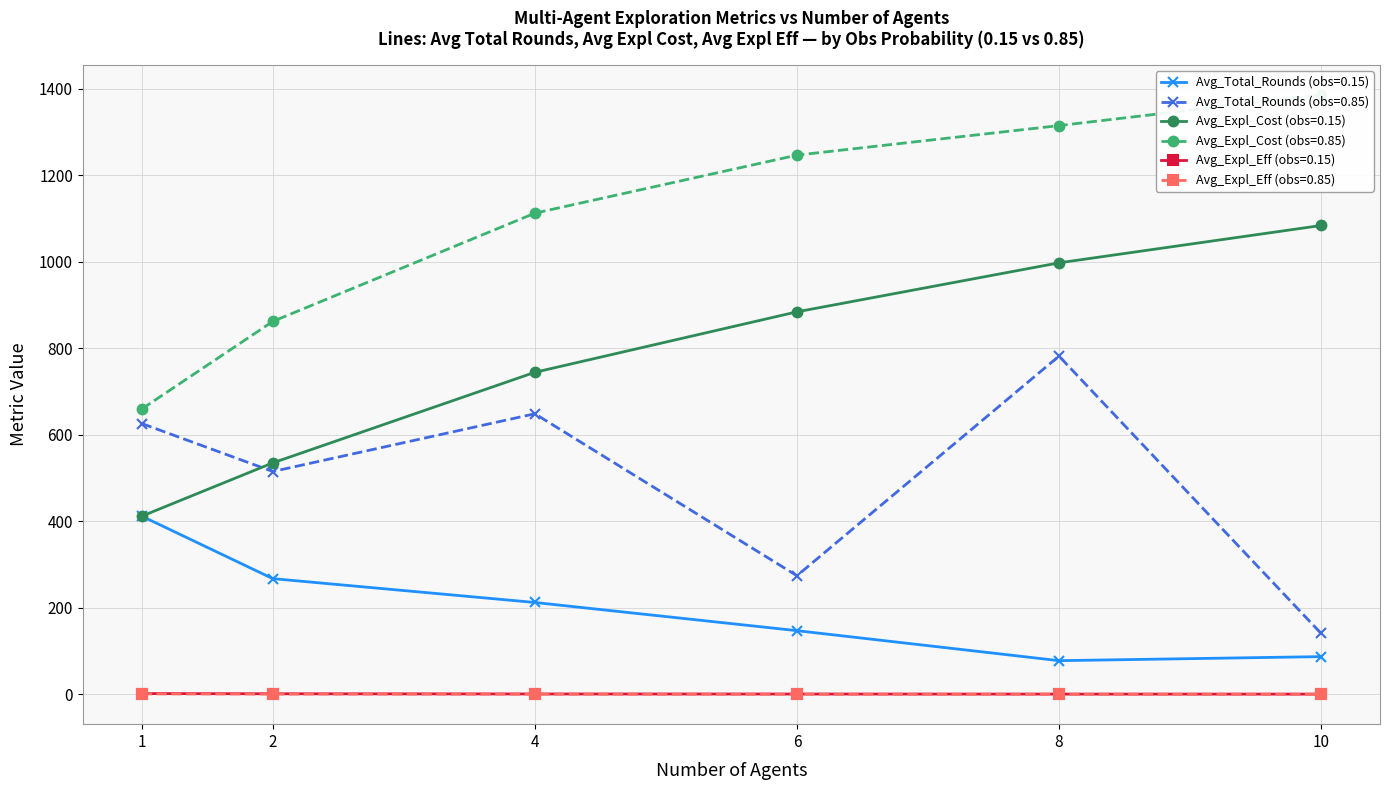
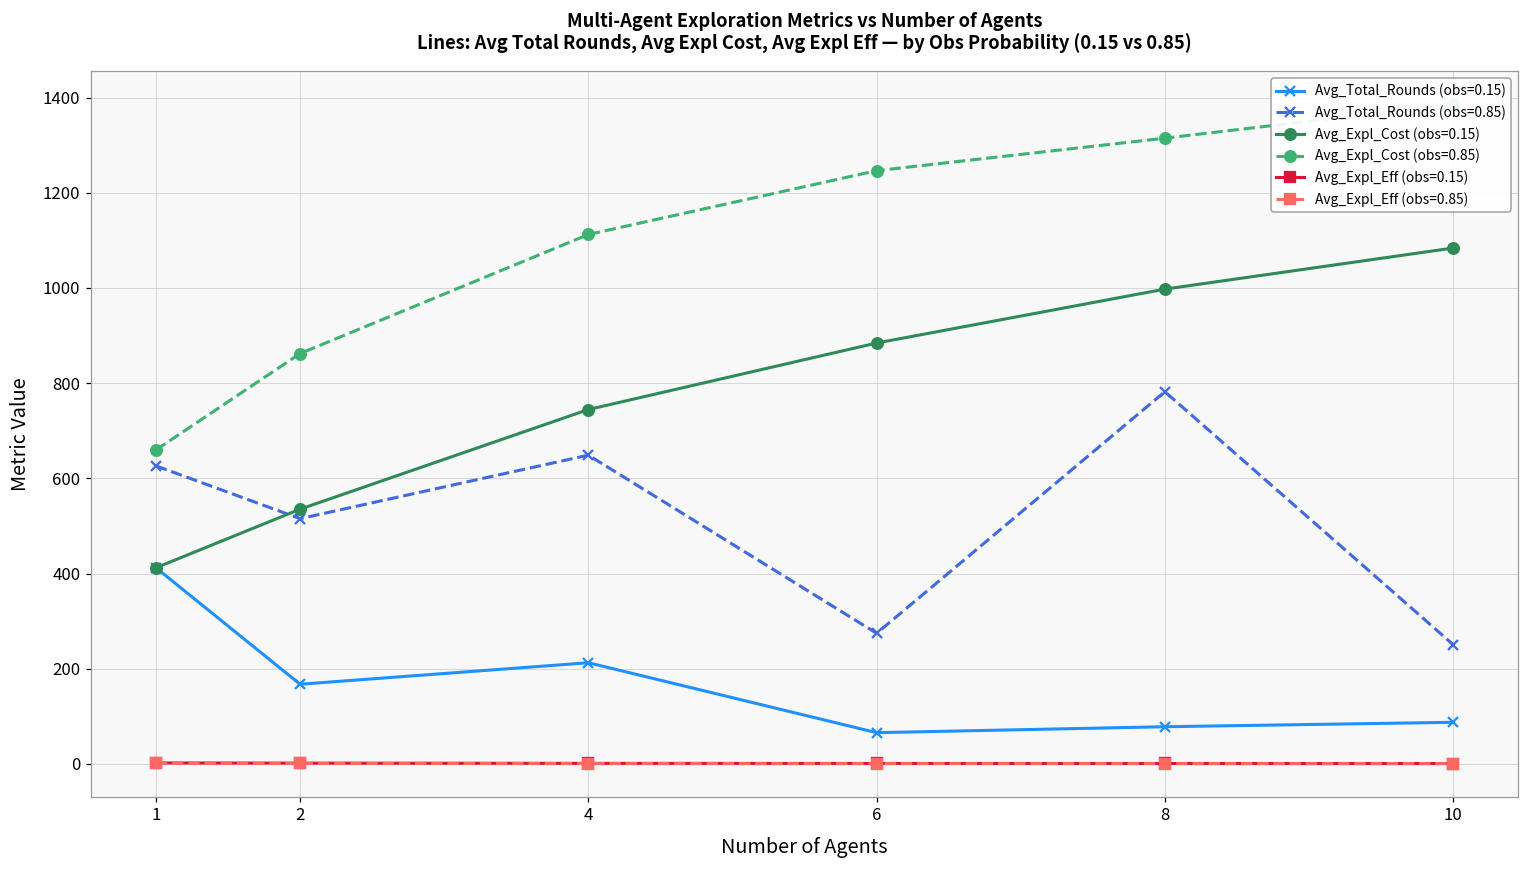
Avg_Total_Rounds (obs=0.15), 2: 270 -> 170
Avg_Total_Rounds (obs=0.15), 6: 150 -> 70
Avg_Total_Rounds (obs=0.85), 10: 140 -> 250
